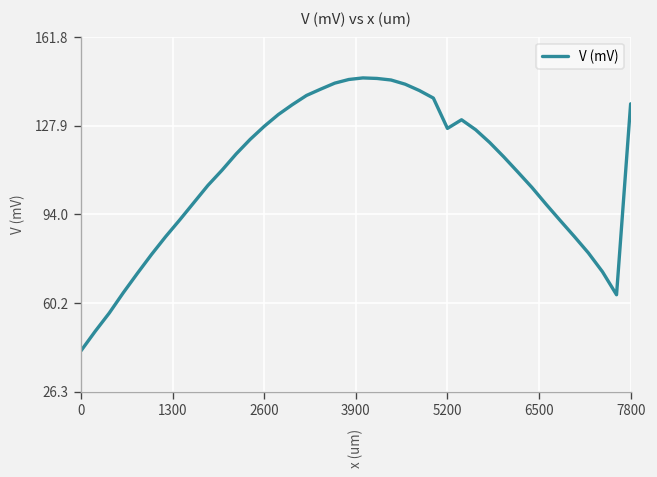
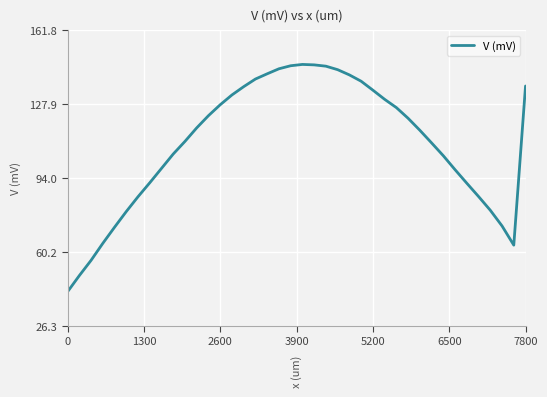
5200: 127 -> 134
